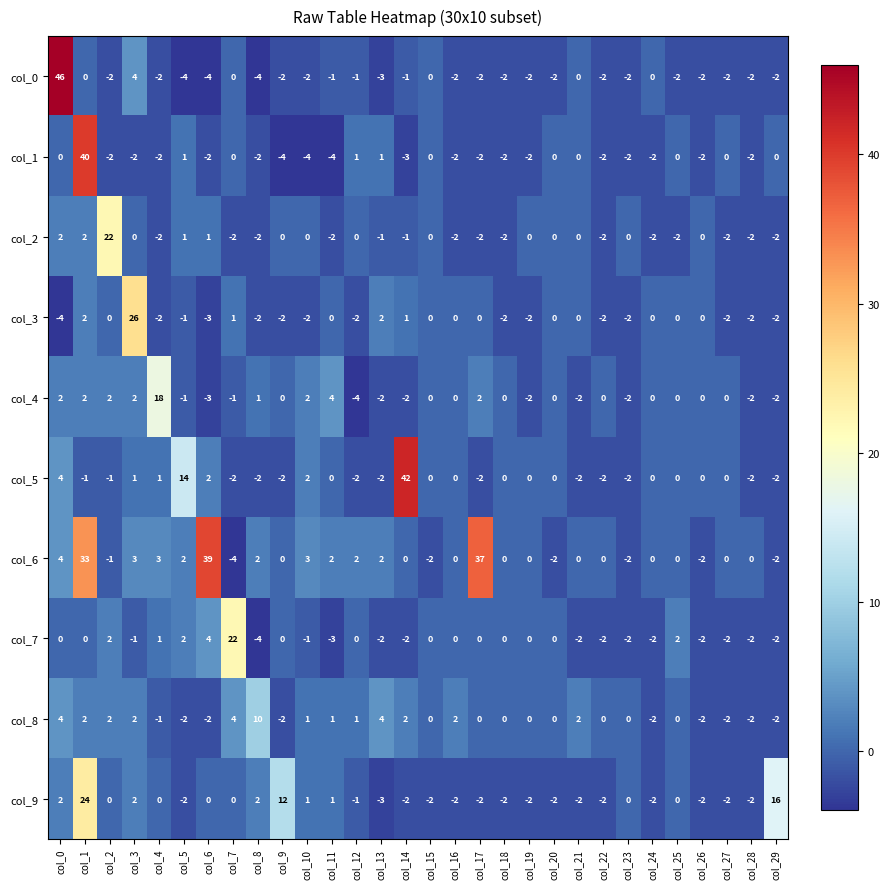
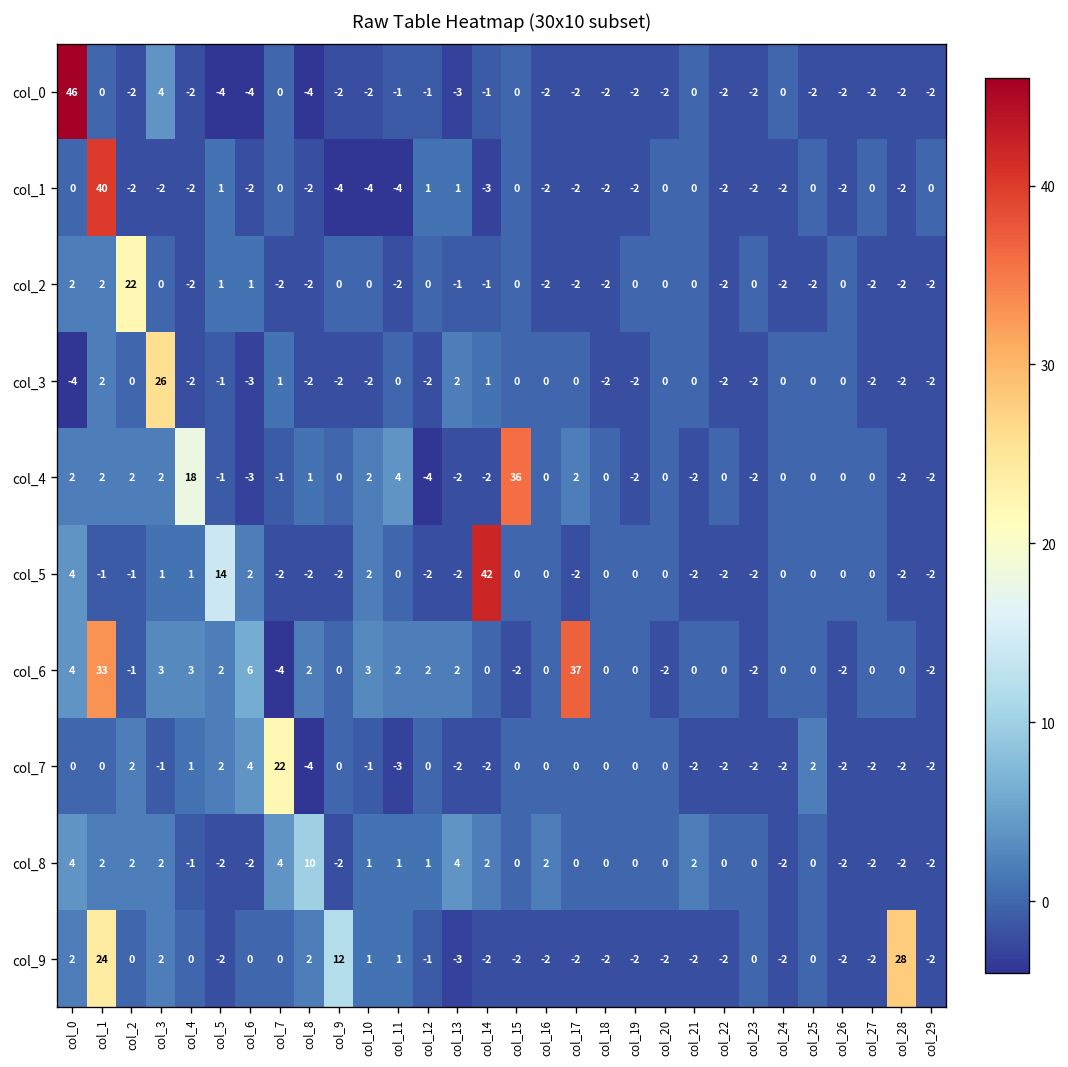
col_4, col_15: 0 -> 36
col_6, col_6: 39 -> 6
col_9, col_28: -2 -> 28
col_9, col_29: 16 -> -2
